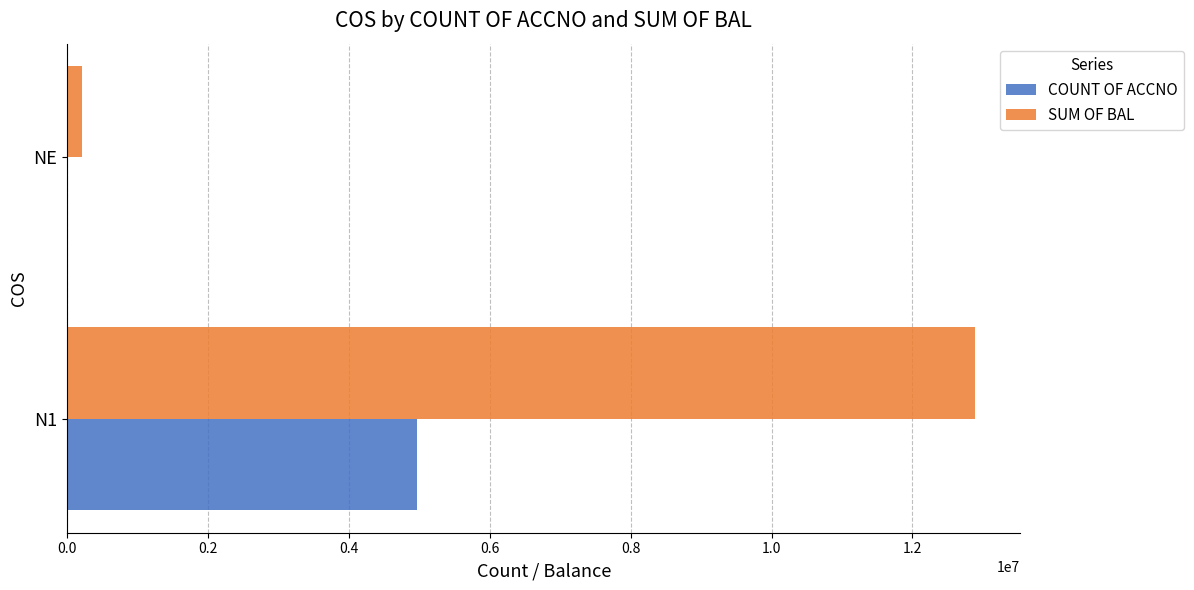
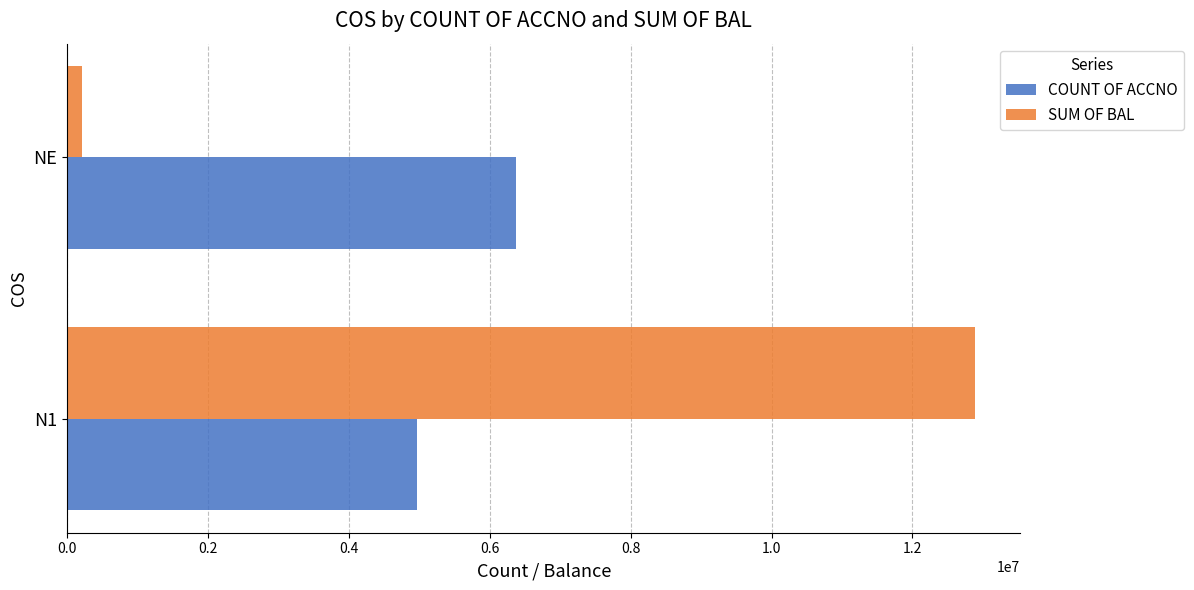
COUNT OF ACCNO, NE: 0 -> 6400000
